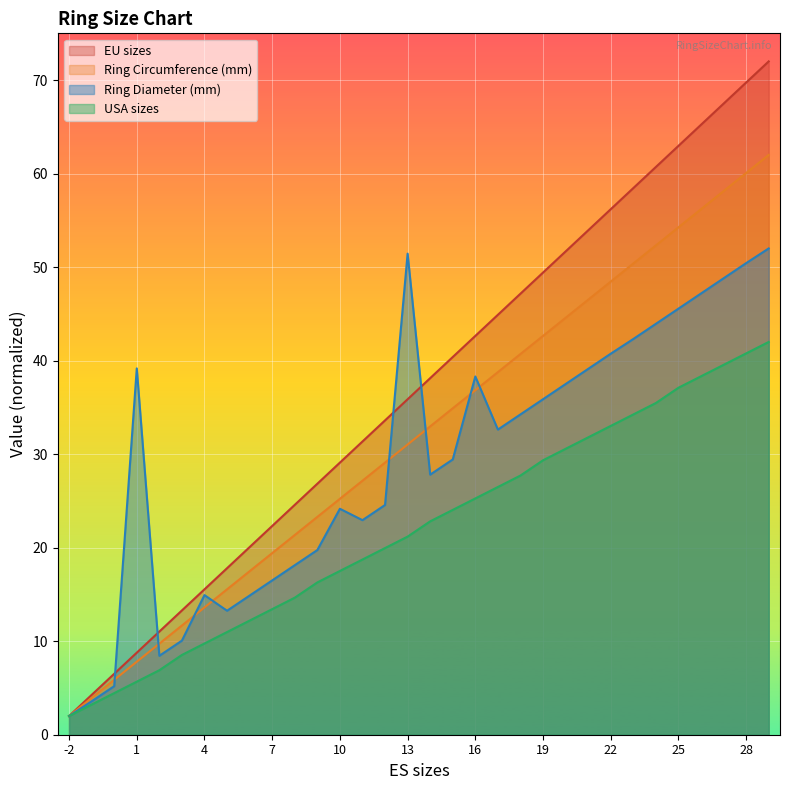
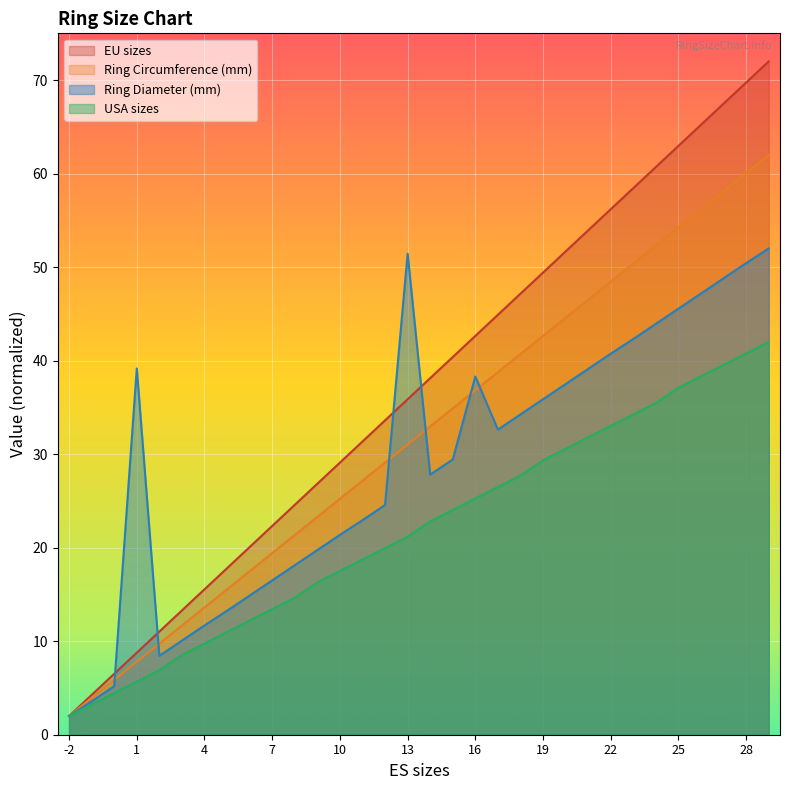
Ring Diameter (mm), 4: 15 -> 12
Ring Diameter (mm), 10: 24 -> 21
